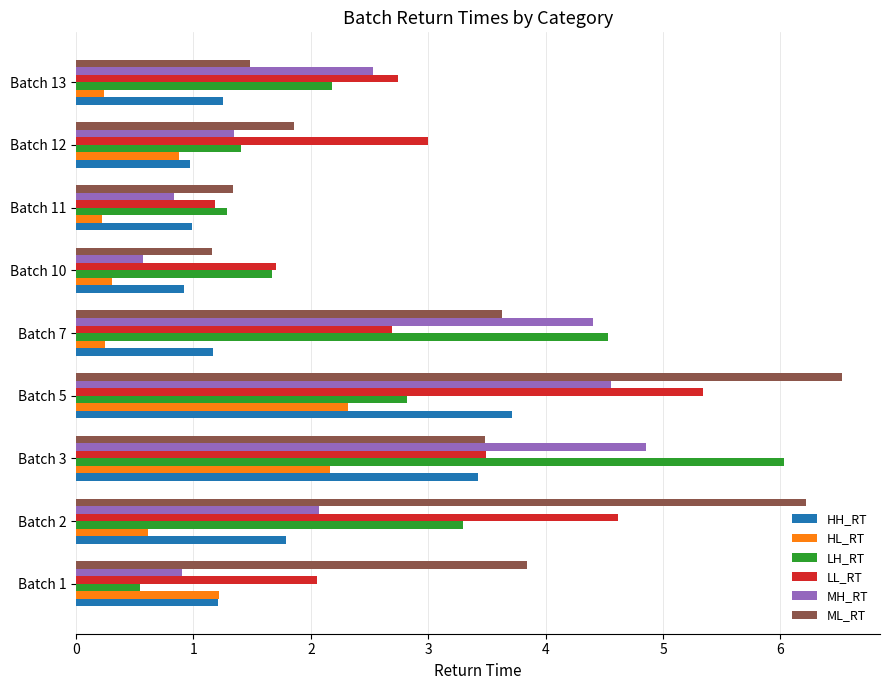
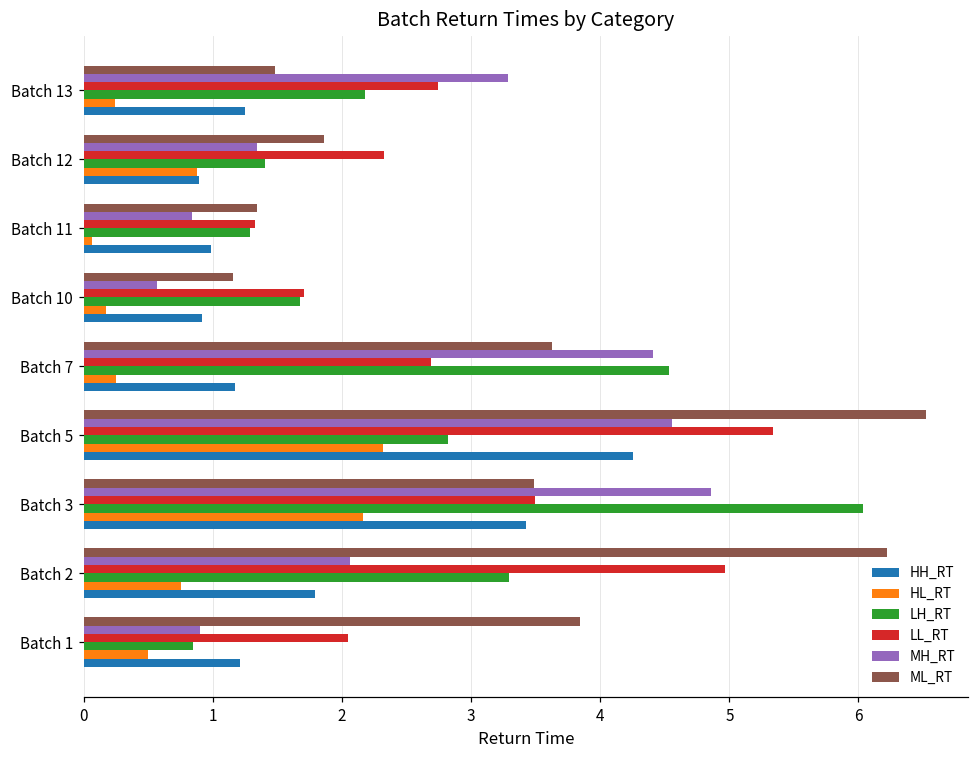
MH_RT, Batch 13: 2.53 -> 3.29
LL_RT, Batch 12: 3.00 -> 2.33
HH_RT, Batch 12: 0.97 -> 0.89
LL_RT, Batch 11: 1.19 -> 1.32
HL_RT, Batch 11: 0.22 -> 0.06
HL_RT, Batch 10: 0.30 -> 0.17
HH_RT, Batch 5: 3.72 -> 4.25
LL_RT, Batch 2: 4.62 -> 4.97
HL_RT, Batch 2: 0.61 -> 0.75
LH_RT, Batch 1: 0.55 -> 0.84
HL_RT, Batch 1: 1.21 -> 0.50
